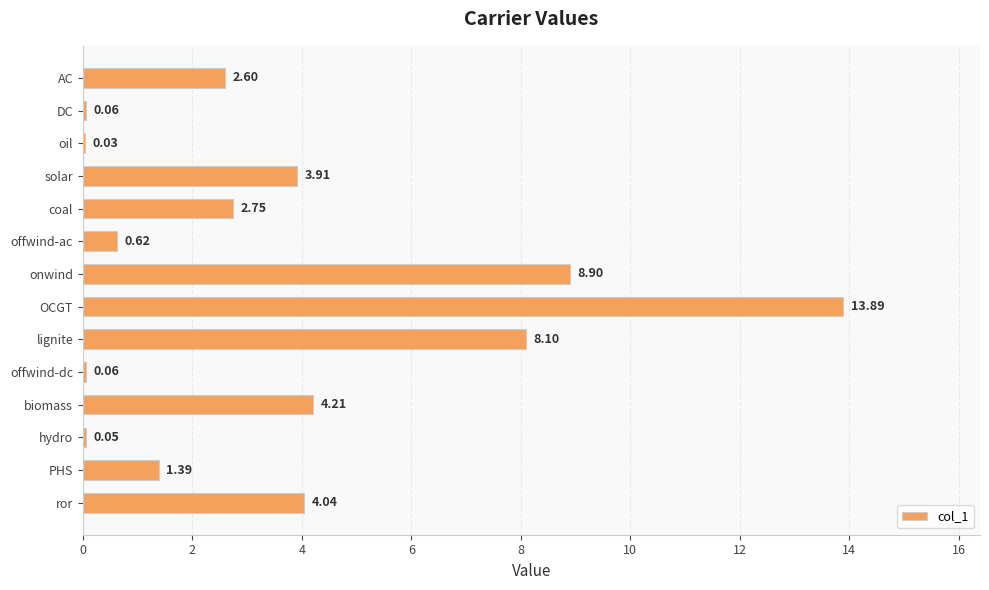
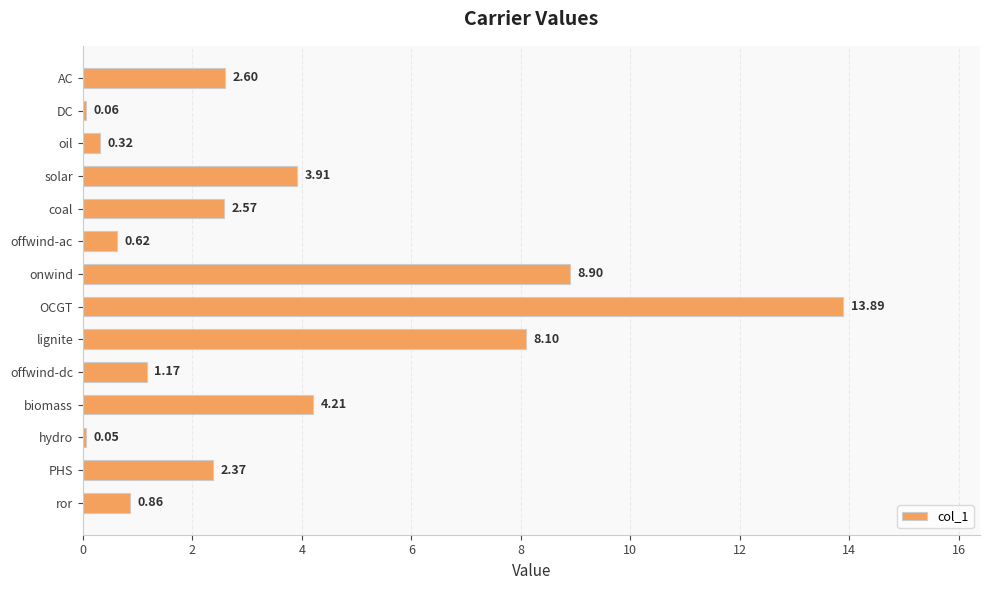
oil: 0.03 -> 0.32
coal: 2.75 -> 2.57
offwind-dc: 0.06 -> 1.17
PHS: 1.39 -> 2.37
ror: 4.04 -> 0.86
